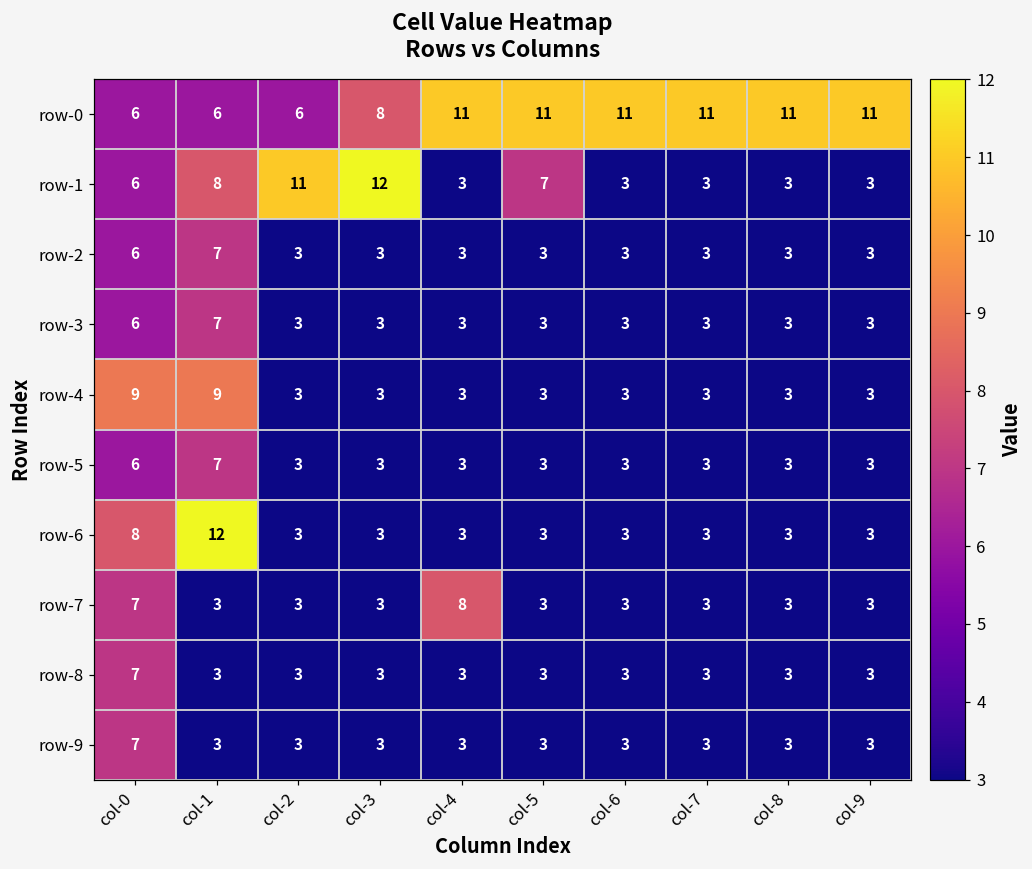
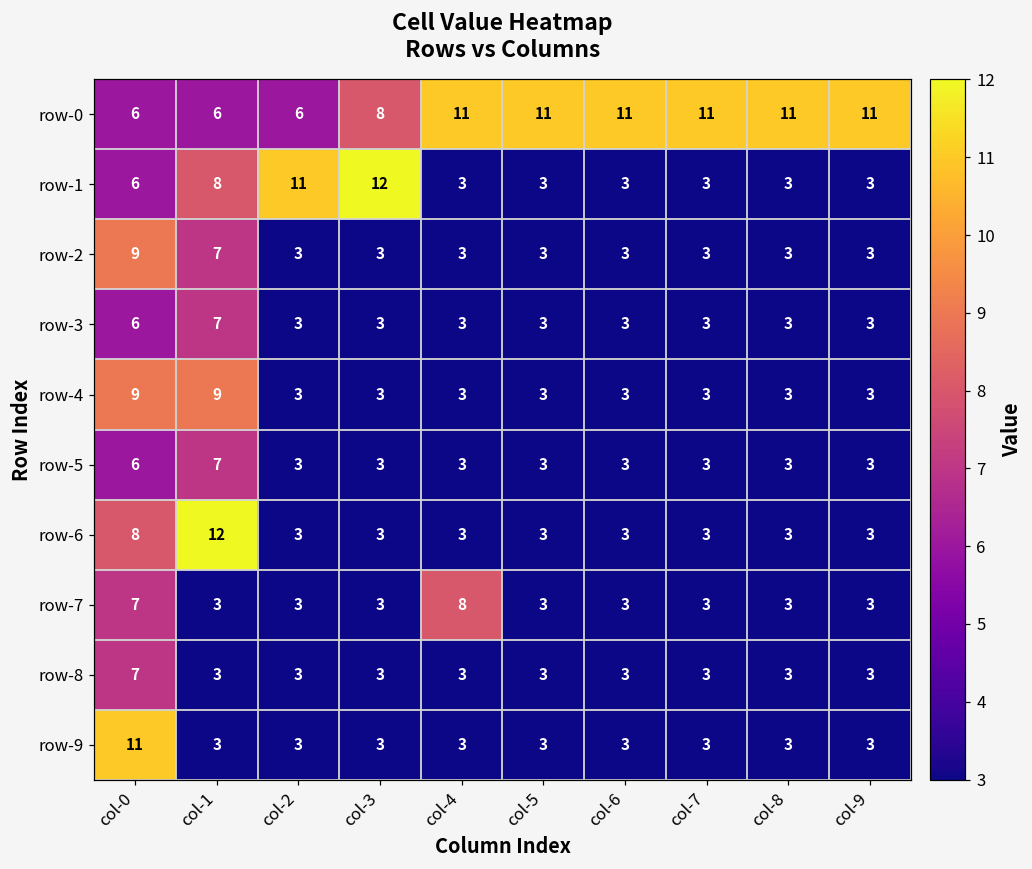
row-1, col-5: 7 -> 3
row-2, col-0: 6 -> 9
row-9, col-0: 7 -> 11
